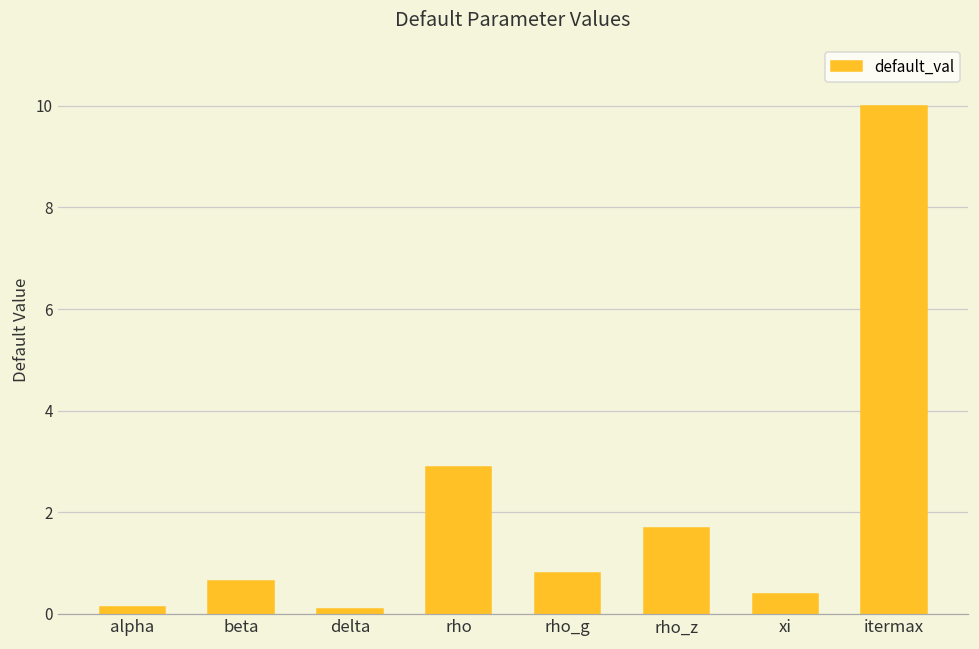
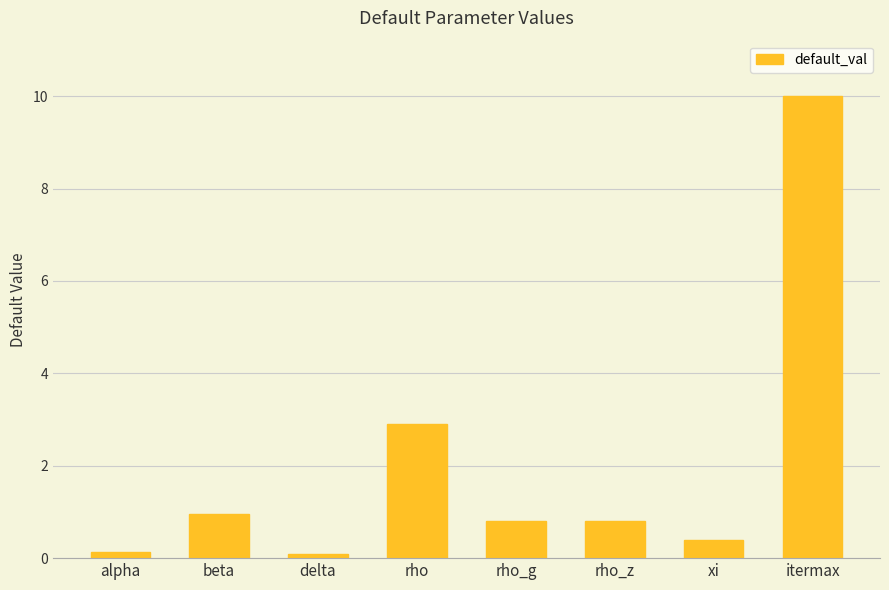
beta: 0.6 -> 1.0
rho_z: 1.7 -> 0.8
